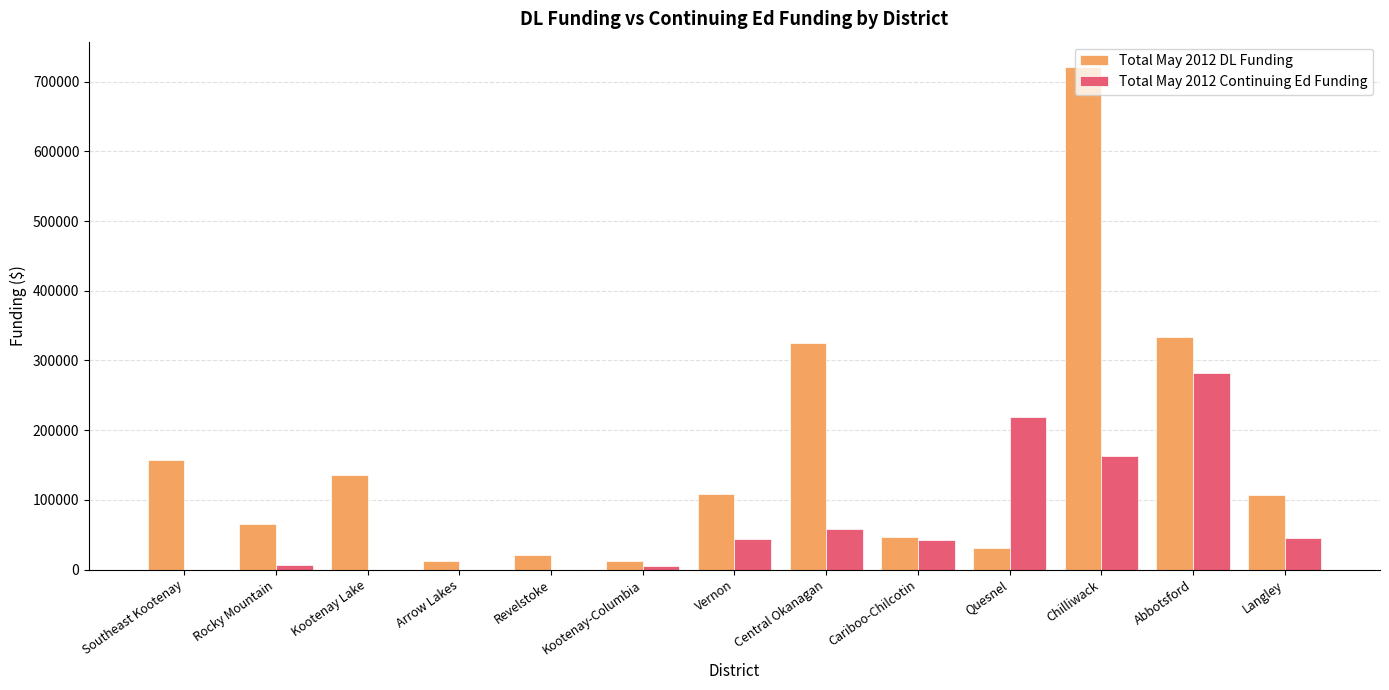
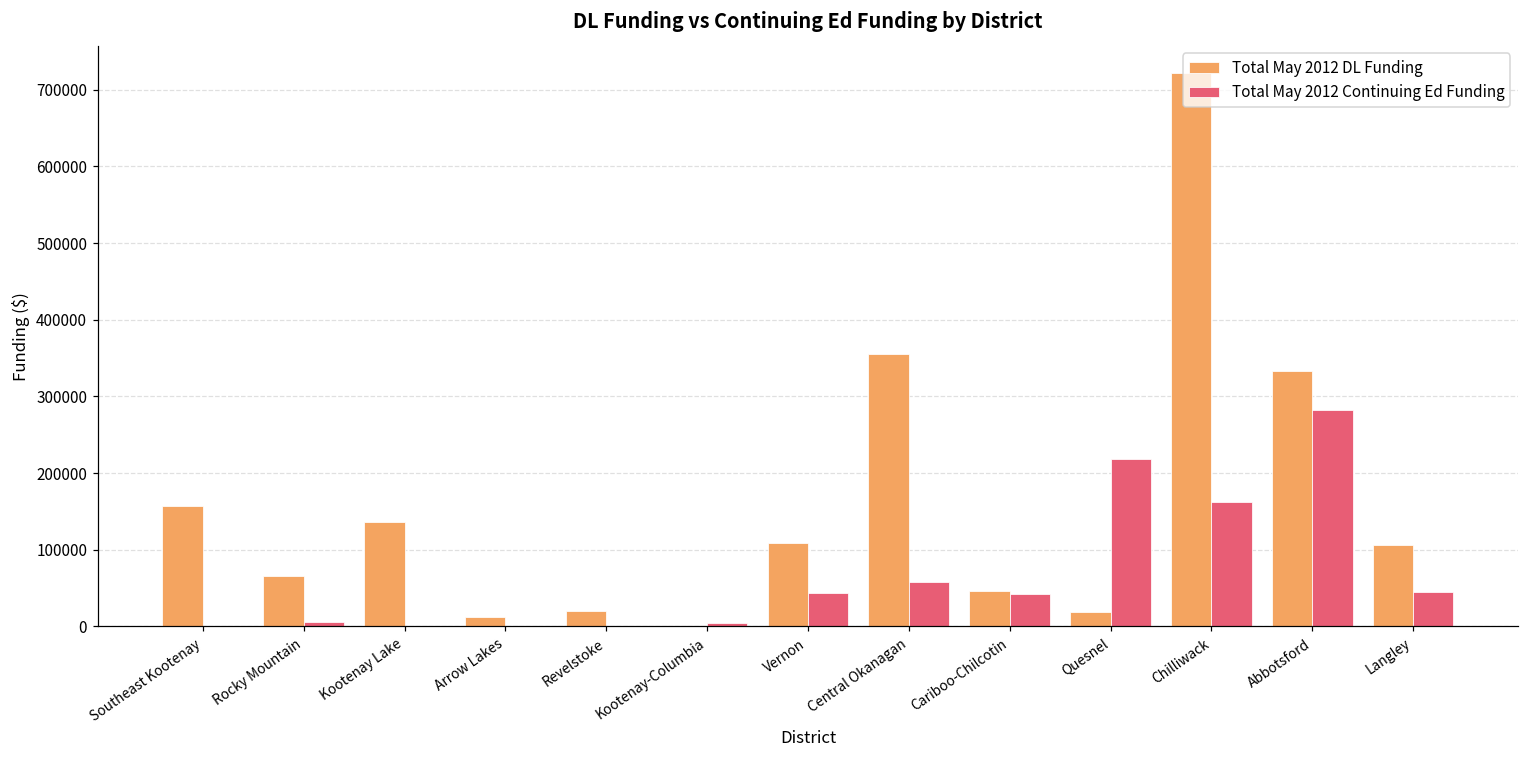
Total May 2012 DL Funding, Kootenay-Columbia: 10000 -> 0
Total May 2012 DL Funding, Central Okanagan: 330000 -> 360000
Total May 2012 DL Funding, Quesnel: 30000 -> 20000
